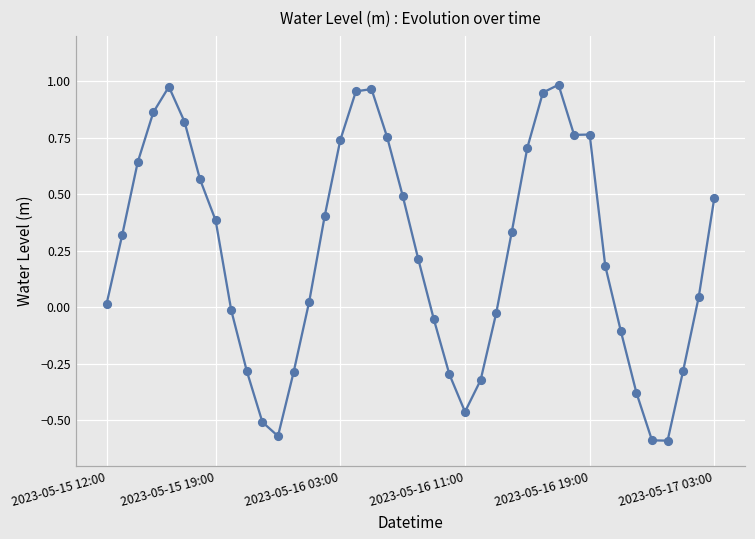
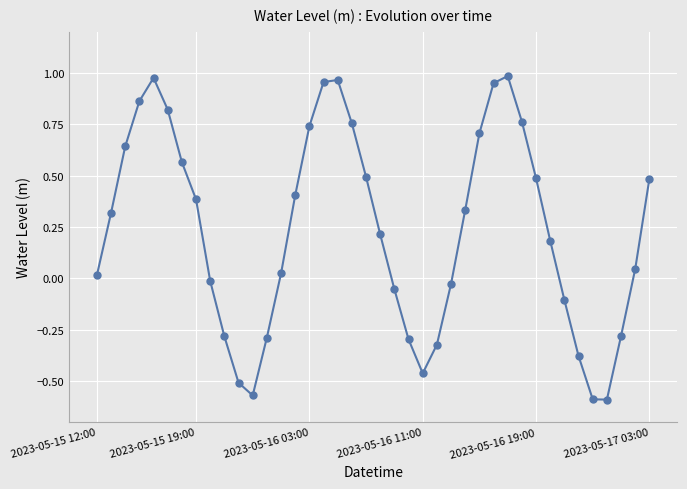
2023-05-16 19:00: 0.76 -> 0.49
